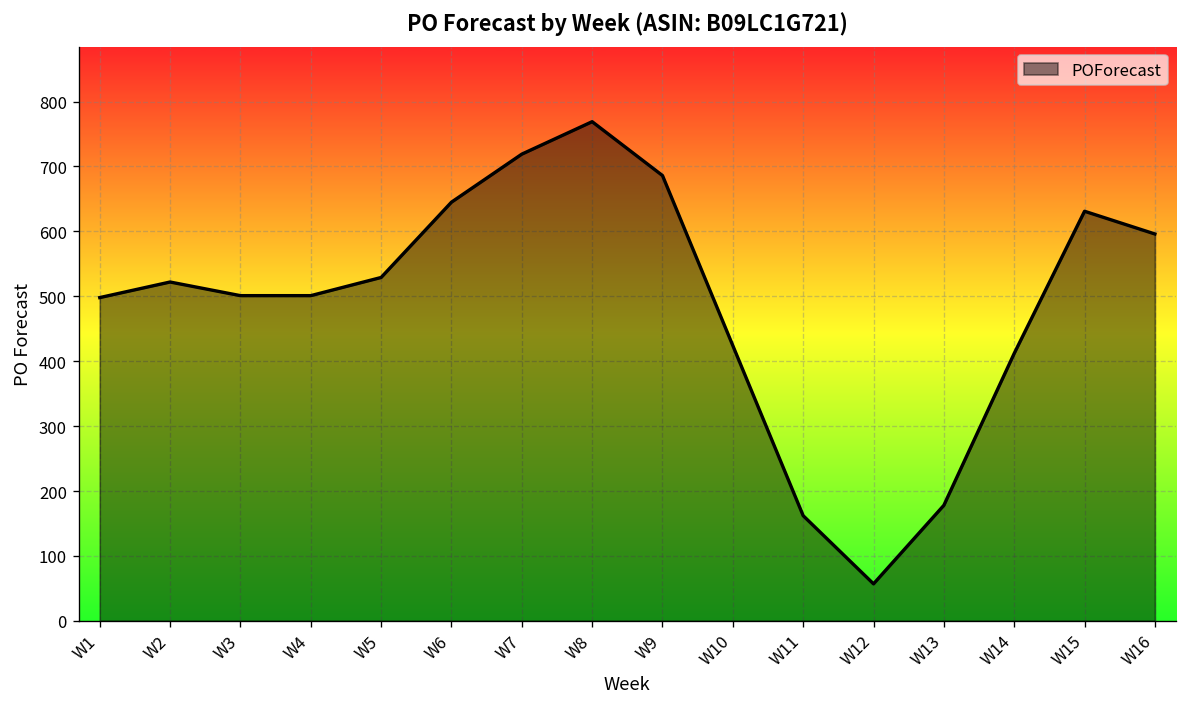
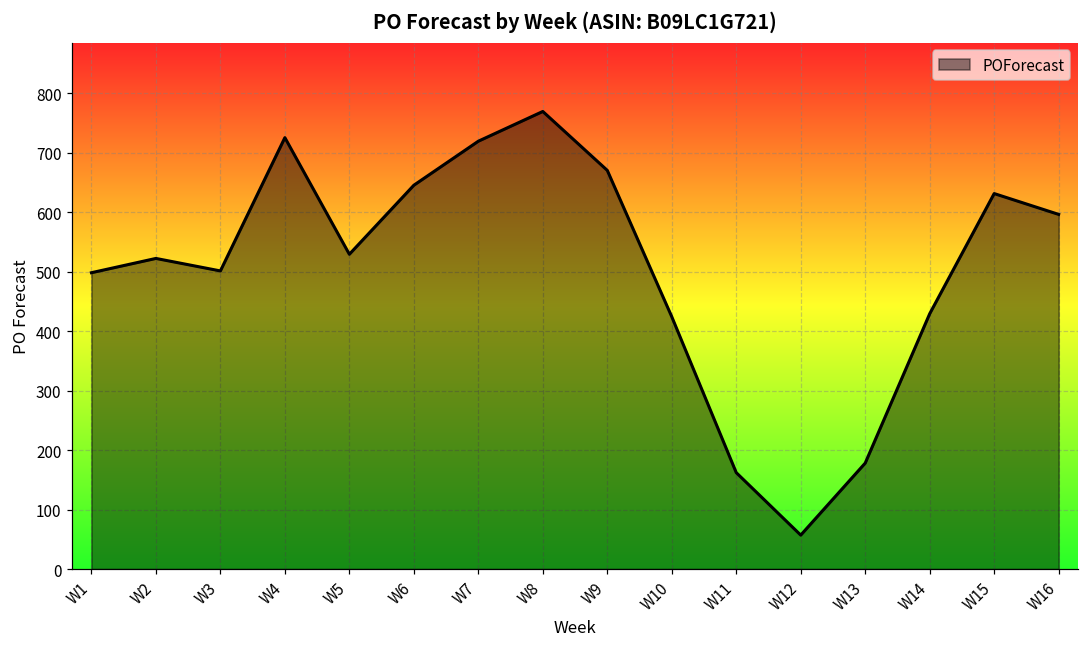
W4: 500 -> 730
W9: 690 -> 670
W14: 410 -> 430
